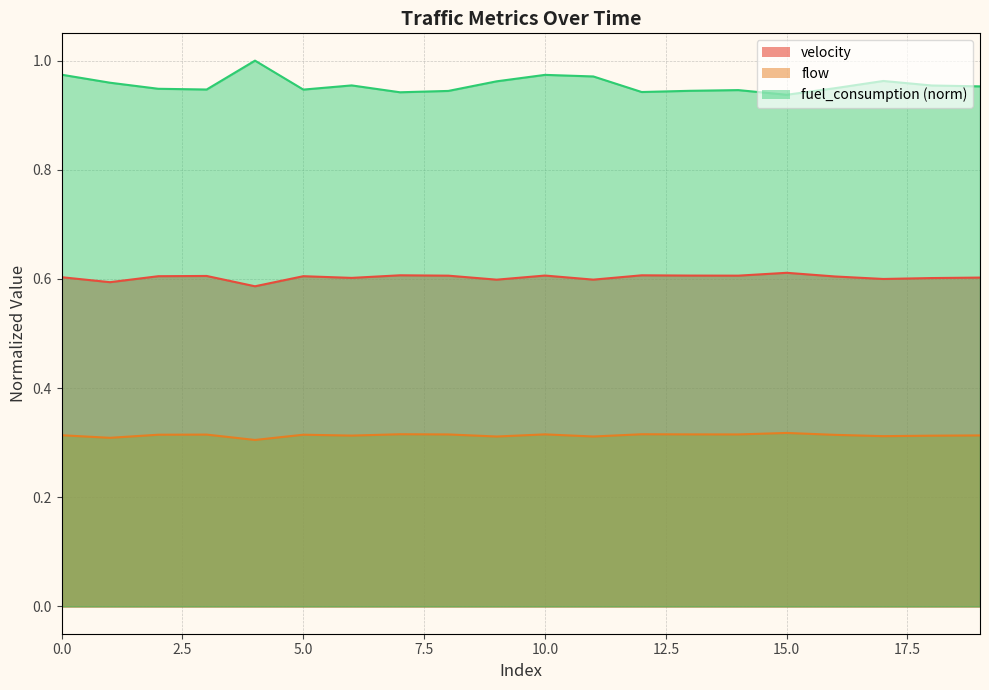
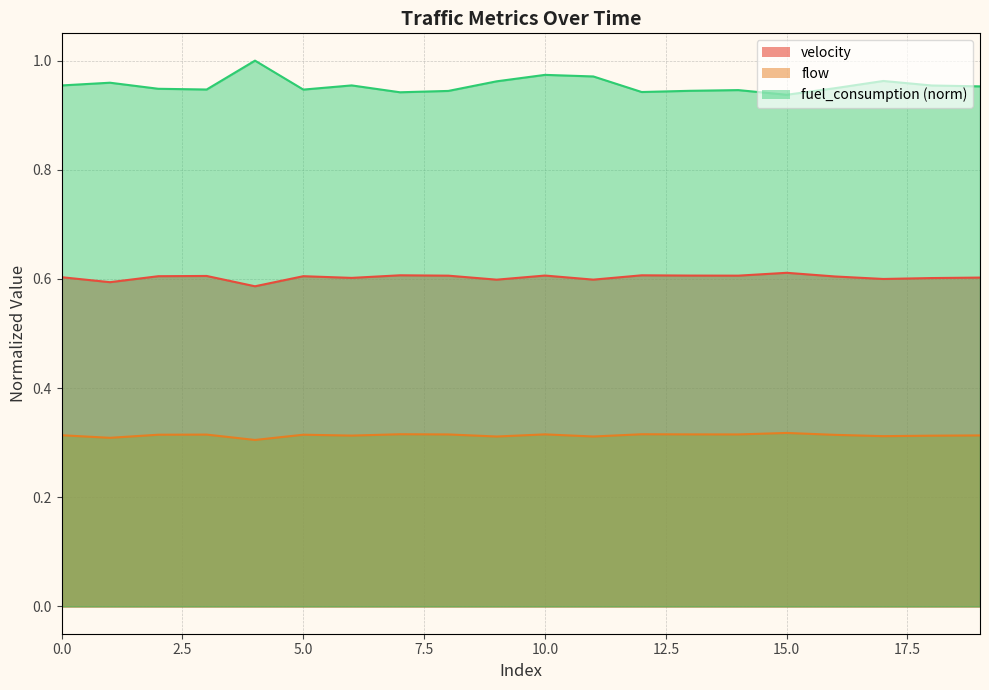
fuel_consumption (norm), 0.0: 0.97 -> 0.95
